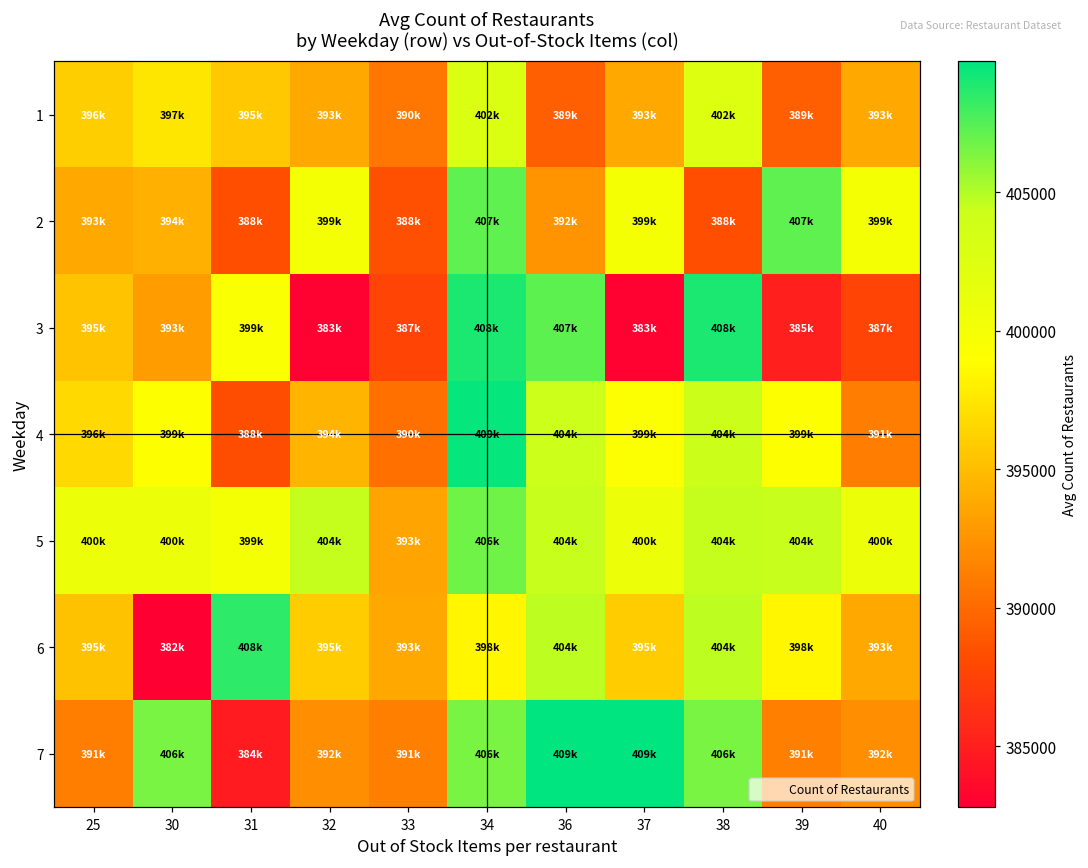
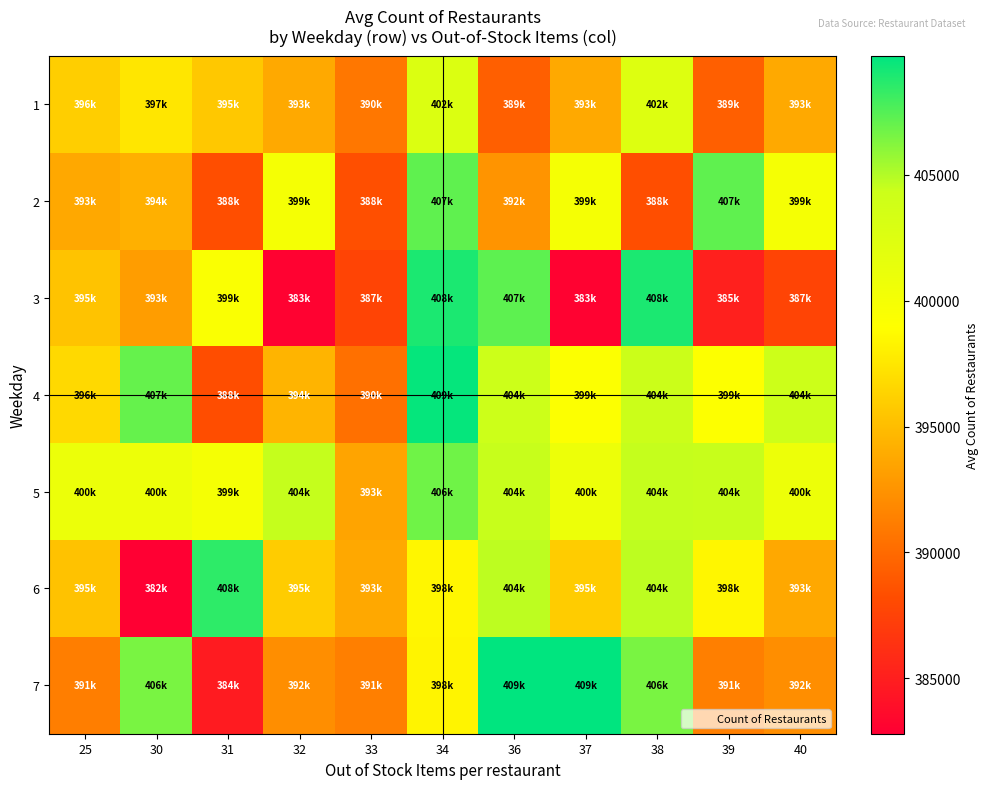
4, 30: 399k -> 407k
4, 40: 391k -> 404k
7, 34: 406k -> 398k
